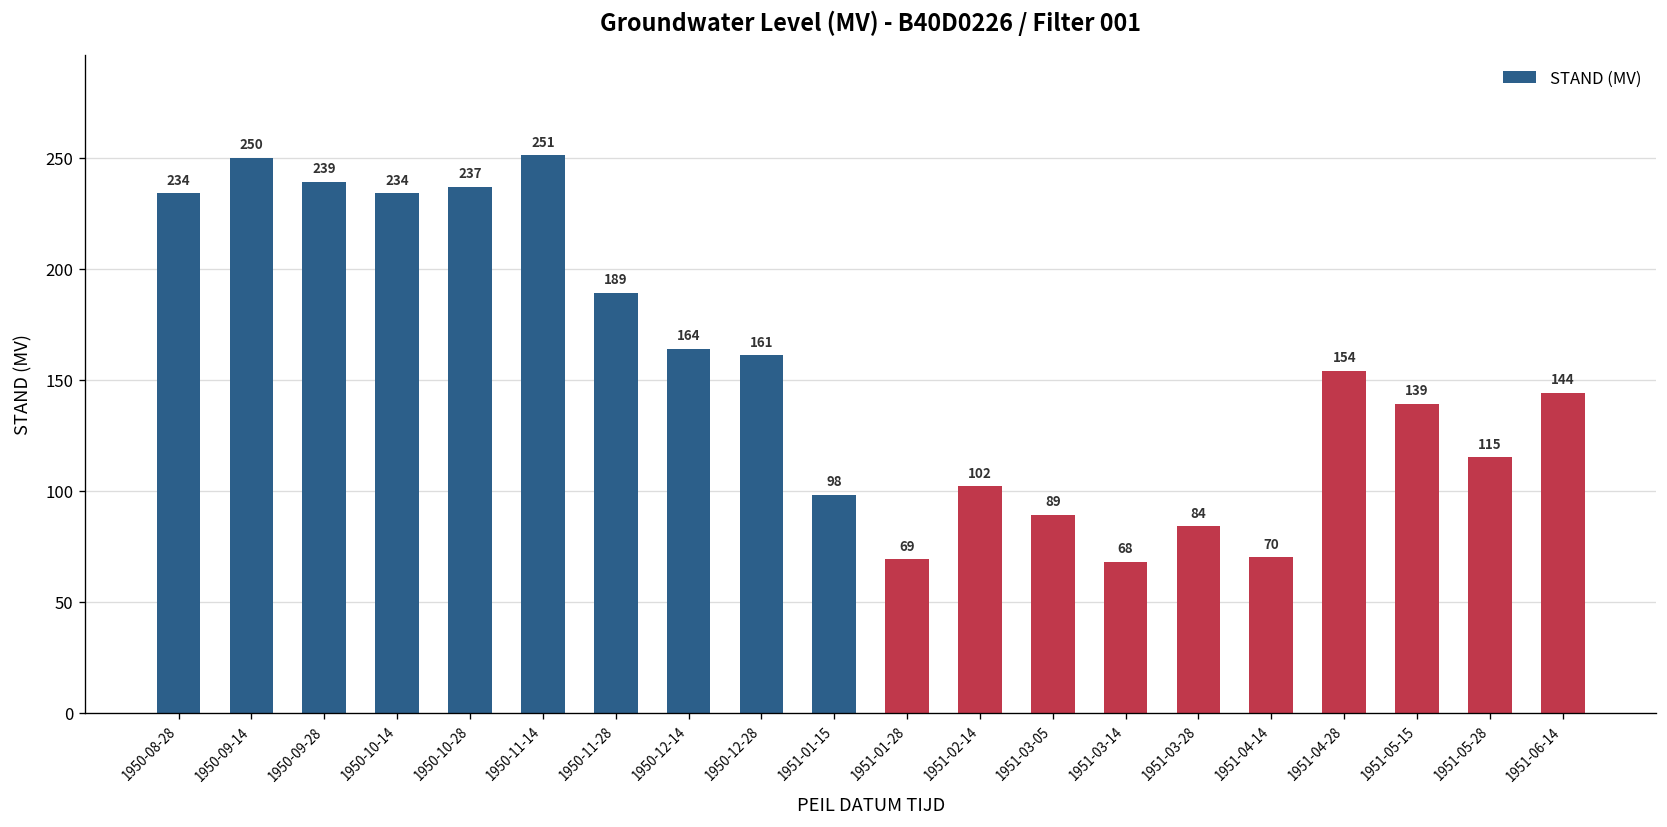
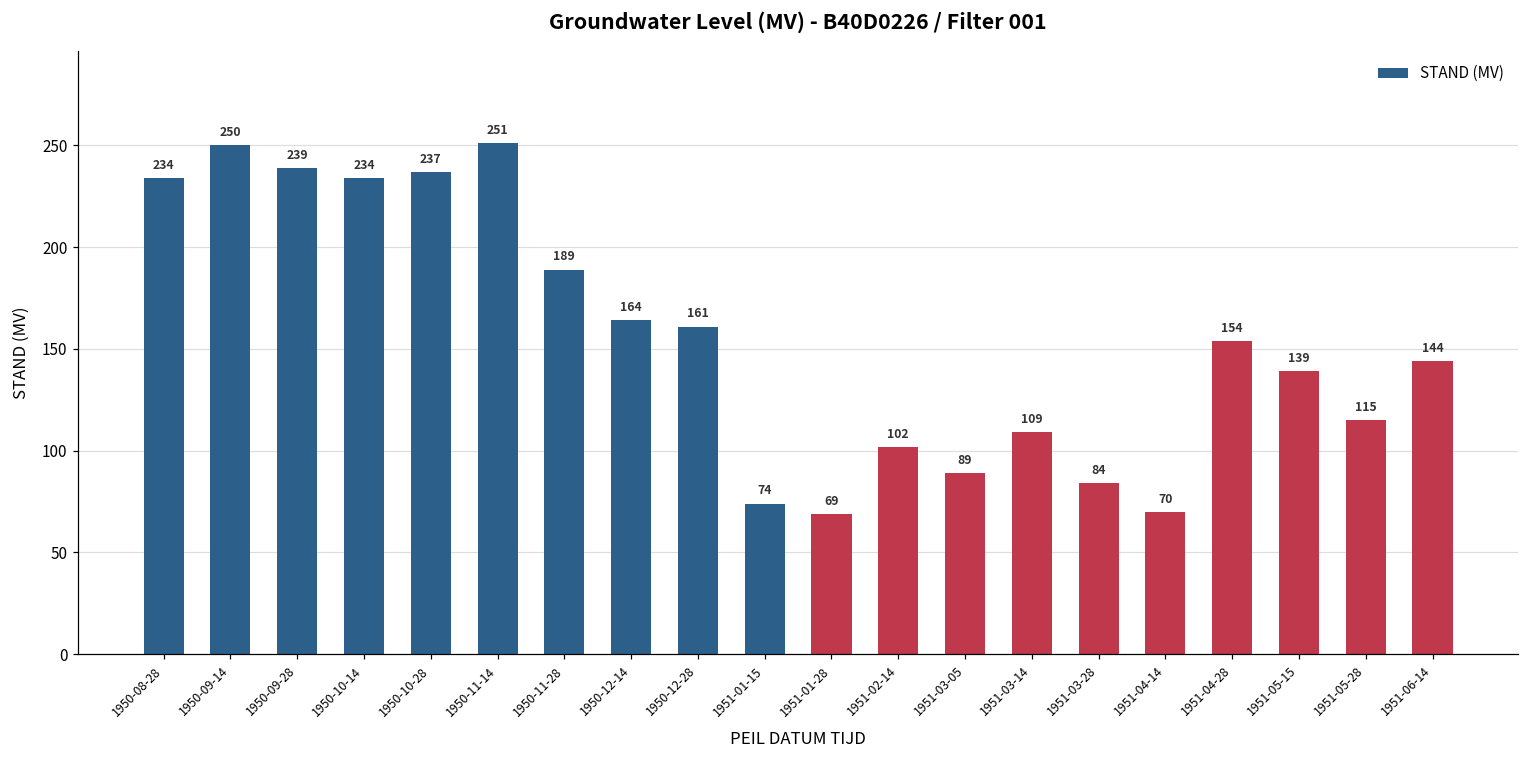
1951-01-15: 98 -> 74
1951-03-14: 68 -> 109
